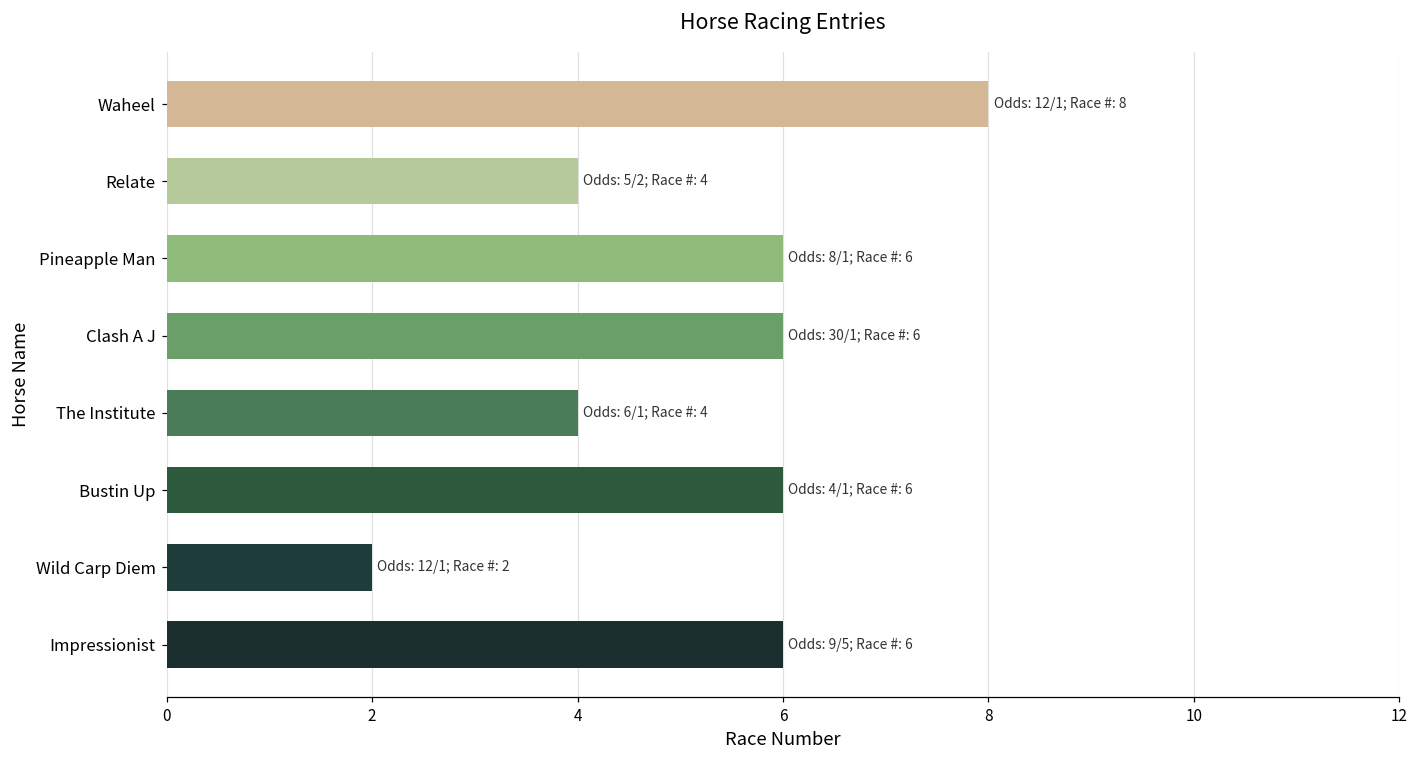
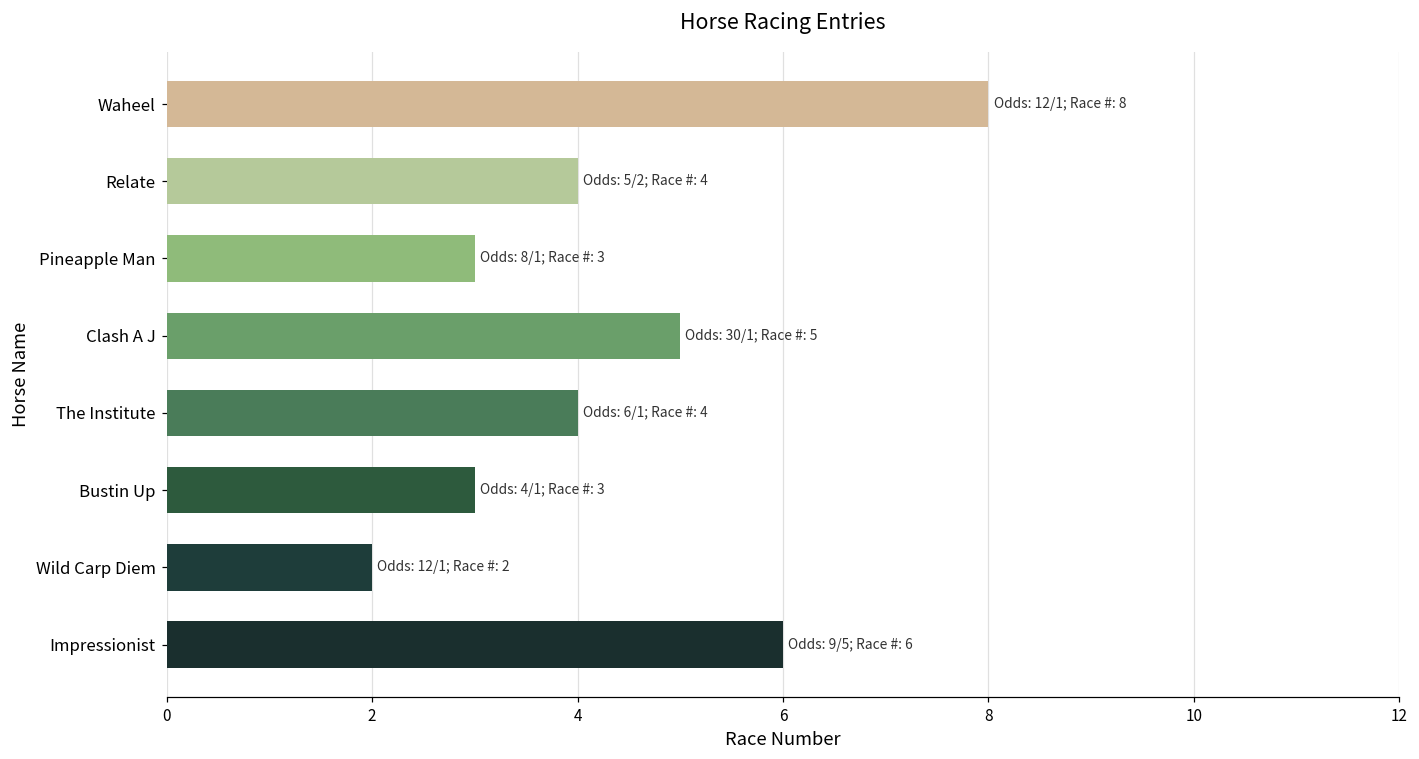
Pineapple Man: 6 -> 3
Clash A J: 6 -> 5
Bustin Up: 6 -> 3
